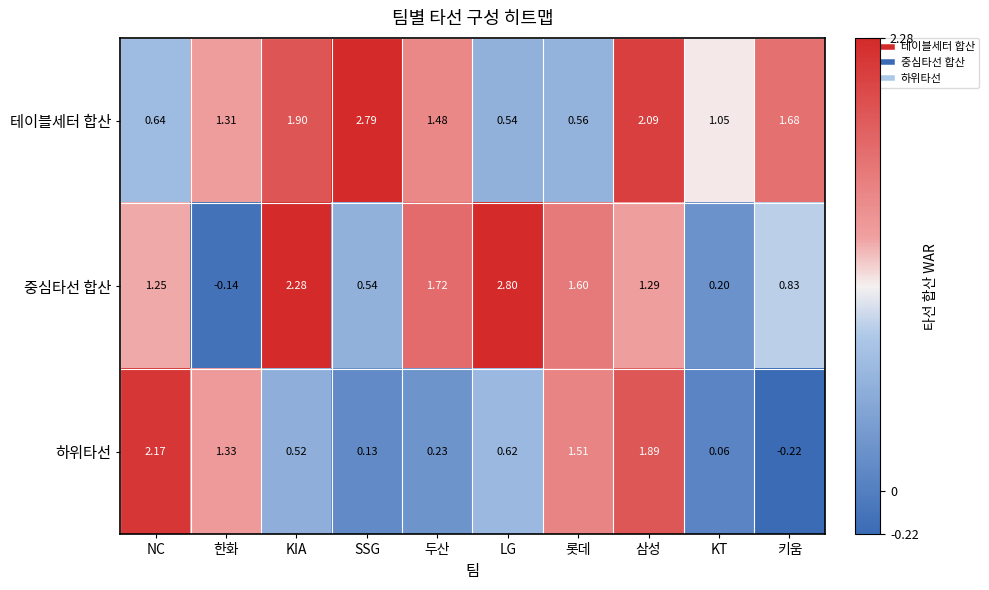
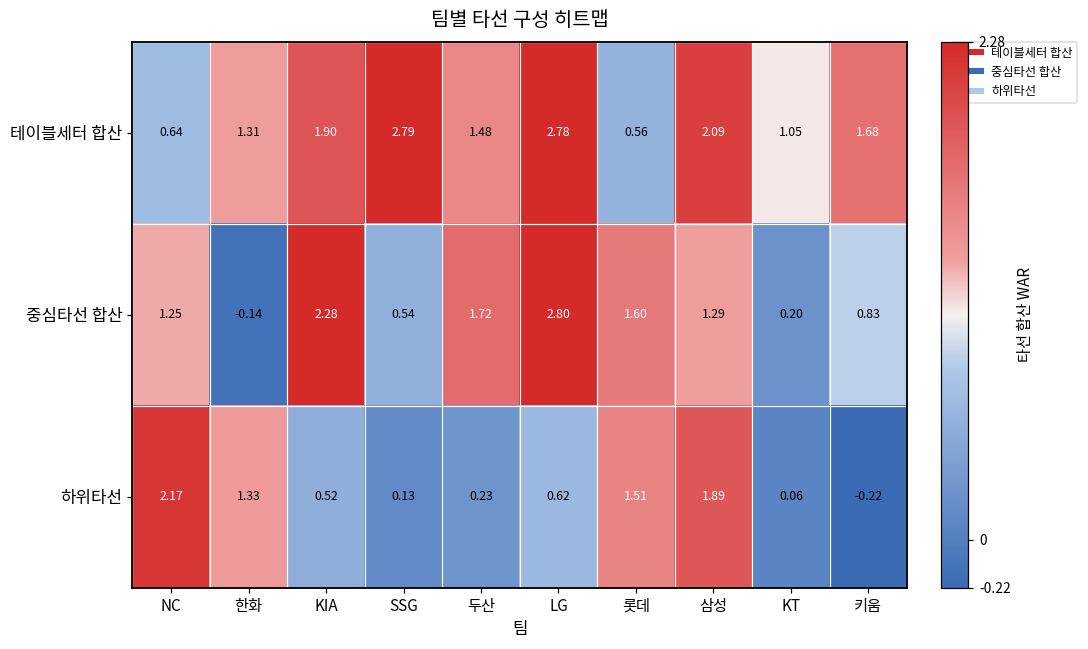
테이블세터 합산, LG: 0.54 -> 2.78
